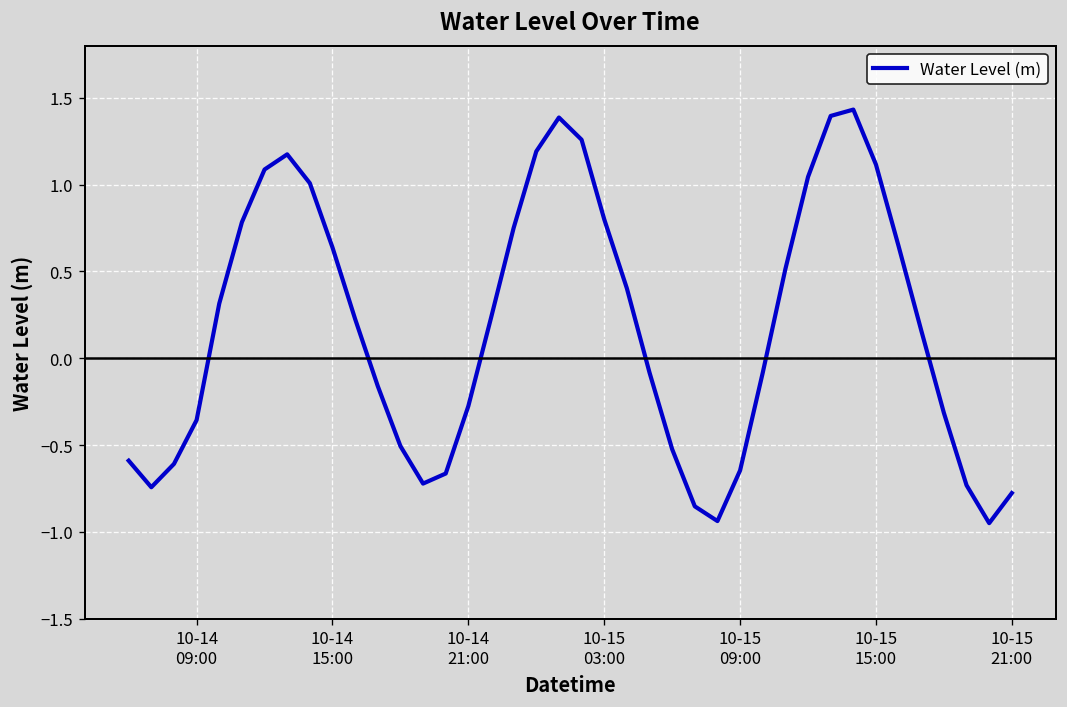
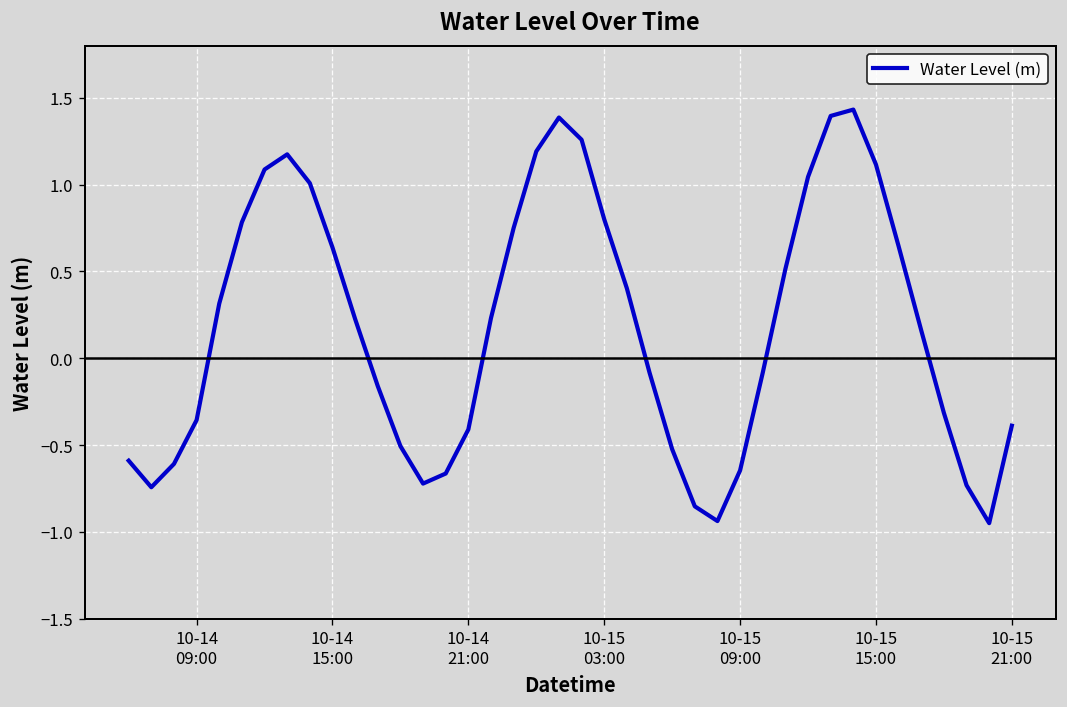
10-14 21:00: -0.27 -> -0.41
10-15 21:00: -0.78 -> -0.39
